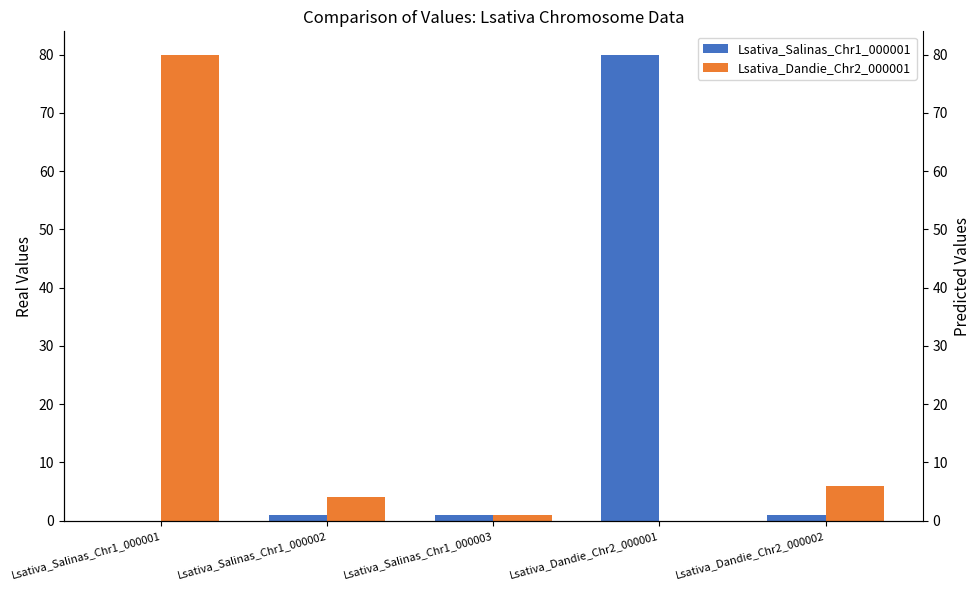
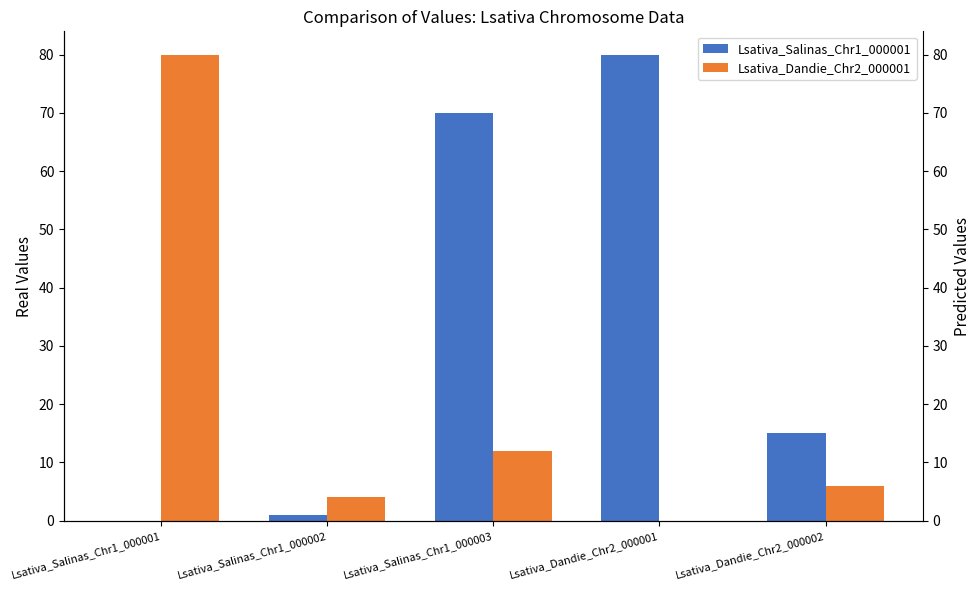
Lsativa_Salinas_Chr1_000001, Lsativa_Salinas_Chr1_000003: 1 -> 70
Lsativa_Dandie_Chr2_000001, Lsativa_Salinas_Chr1_000003: 1 -> 12
Lsativa_Salinas_Chr1_000001, Lsativa_Dandie_Chr2_000002: 1 -> 15
